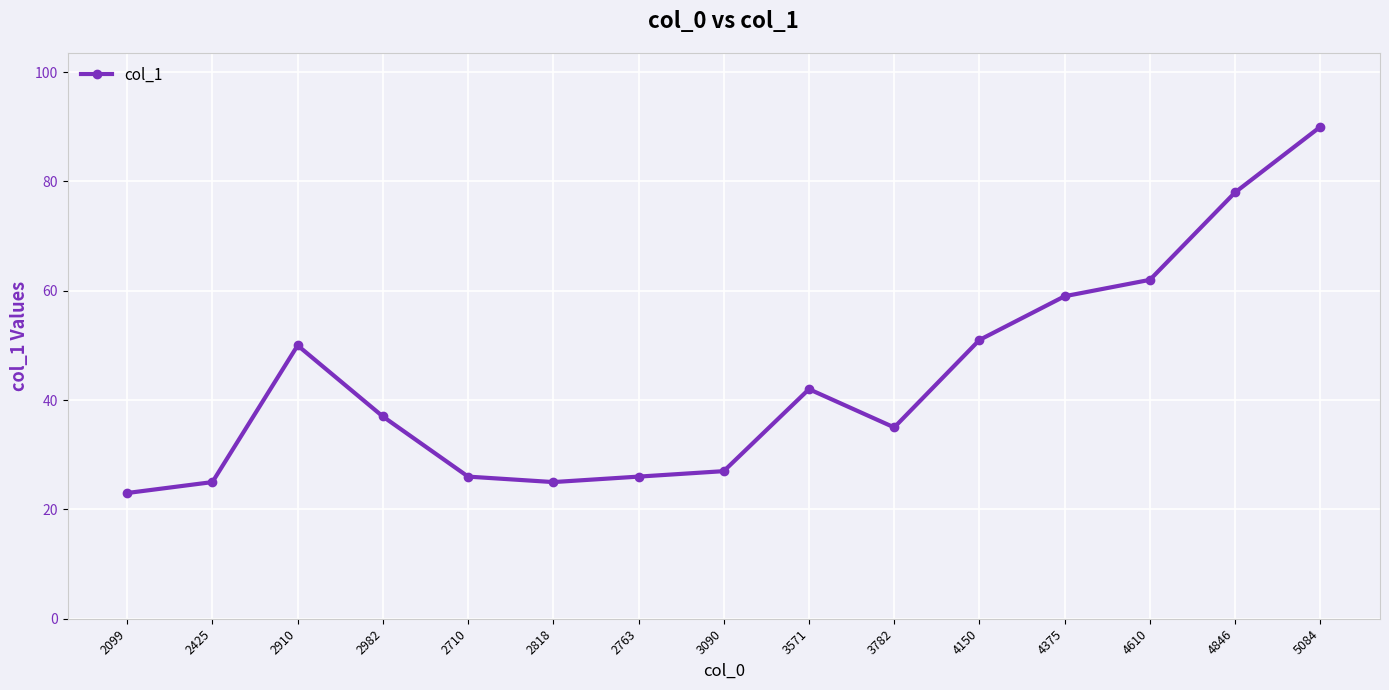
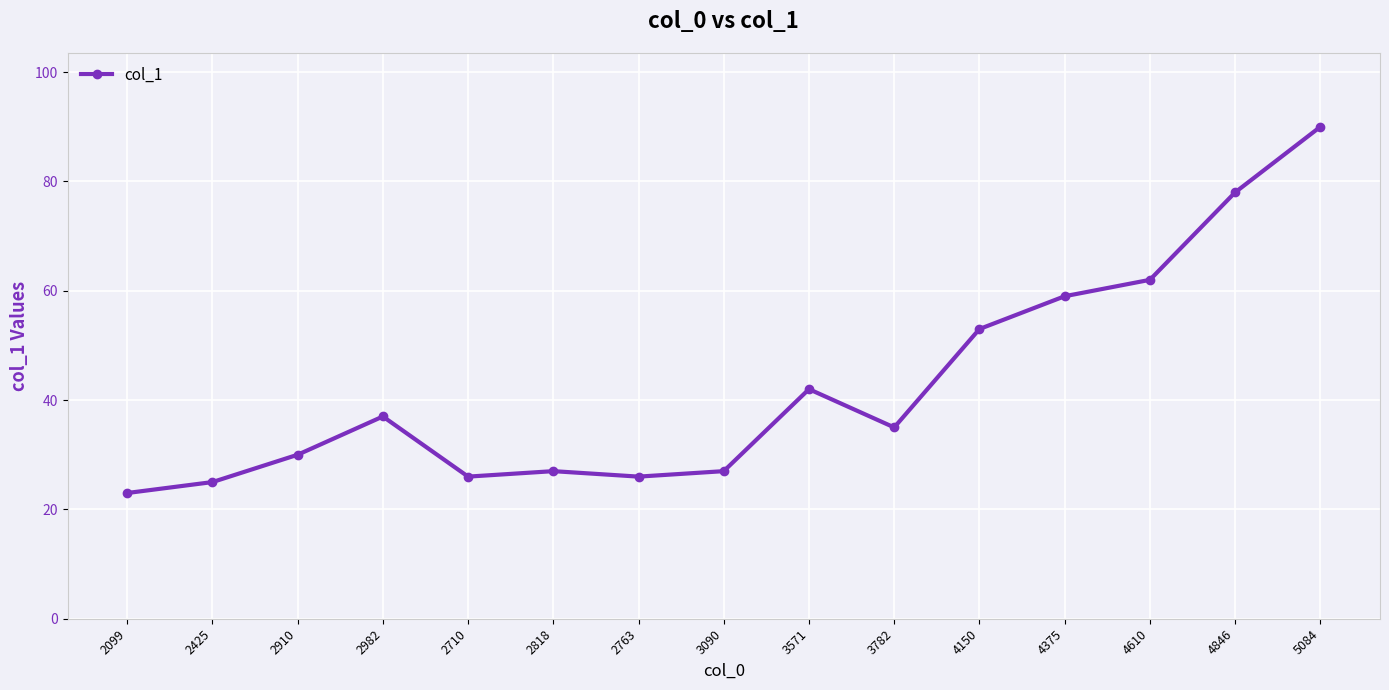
2910: 50 -> 30
2818: 25 -> 27
4150: 51 -> 53
